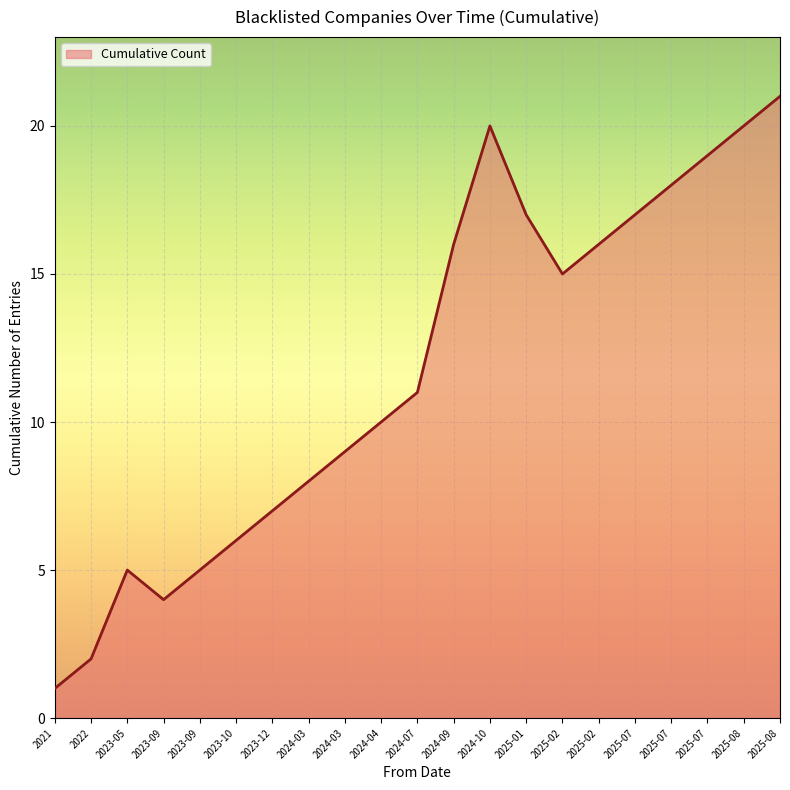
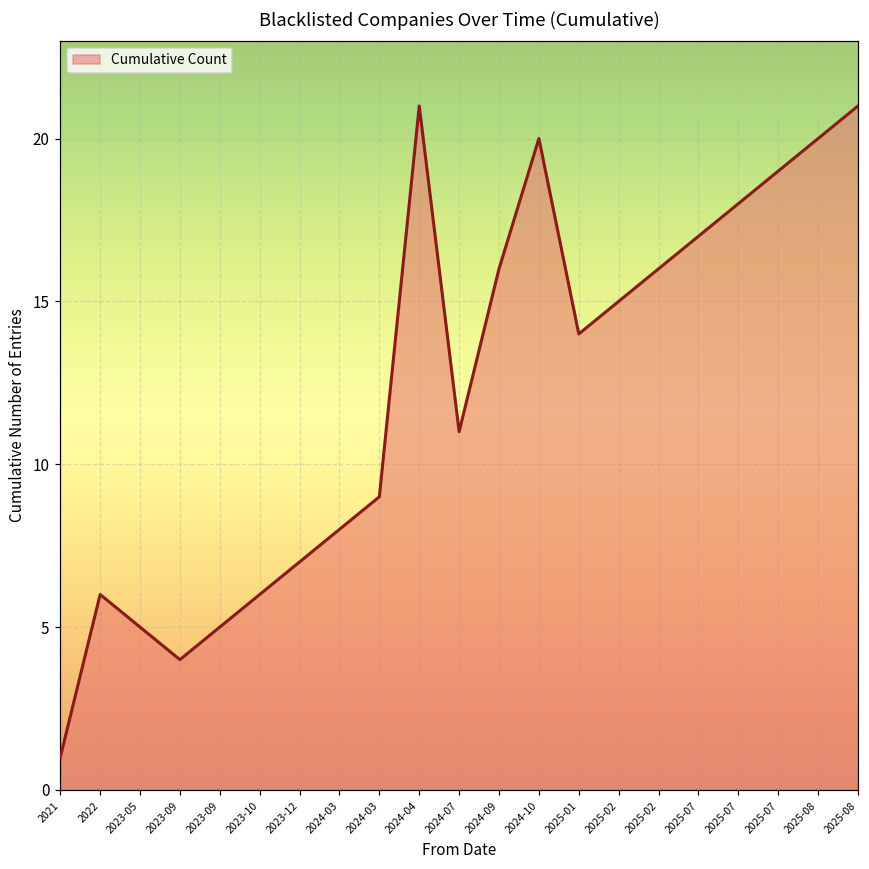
2022: 2 -> 6
2024-04: 10 -> 21
2025-01: 17 -> 14
